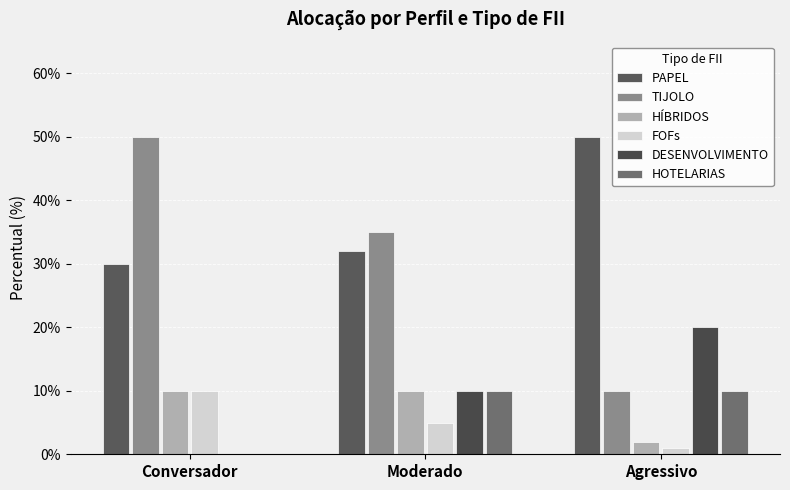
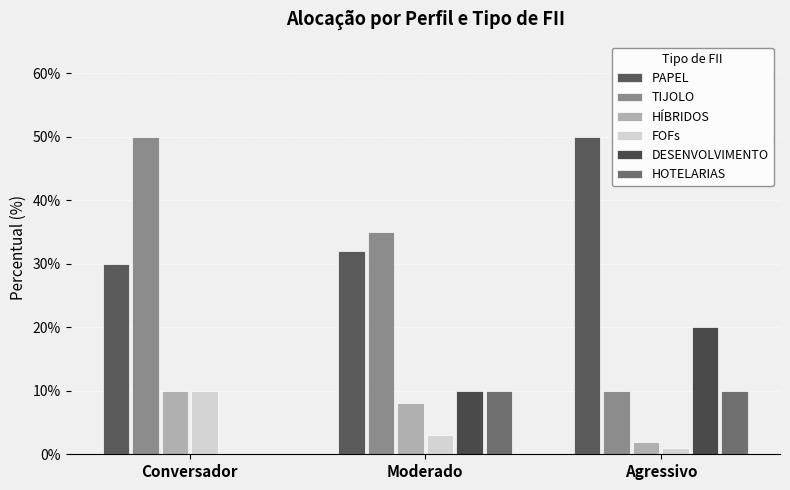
HÍBRIDOS, Moderado: 10% -> 8%
FOFs, Moderado: 5% -> 3%
